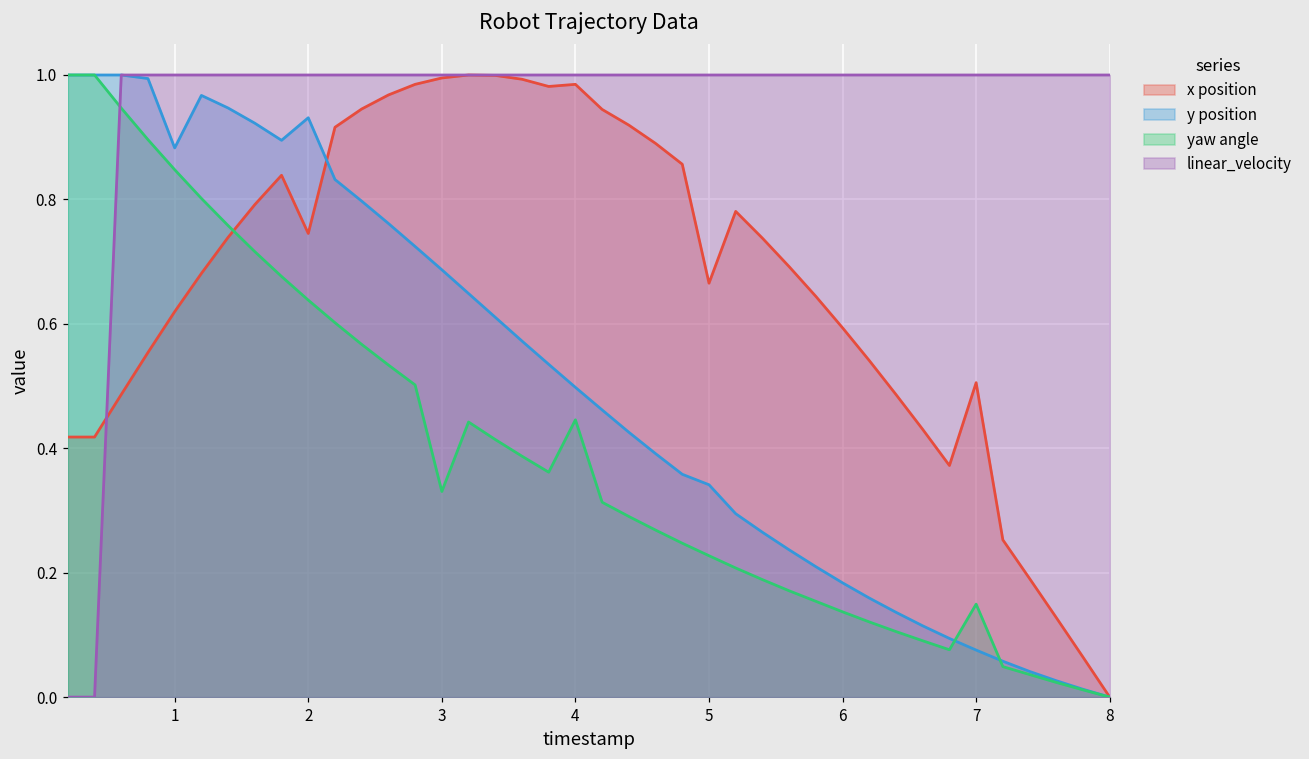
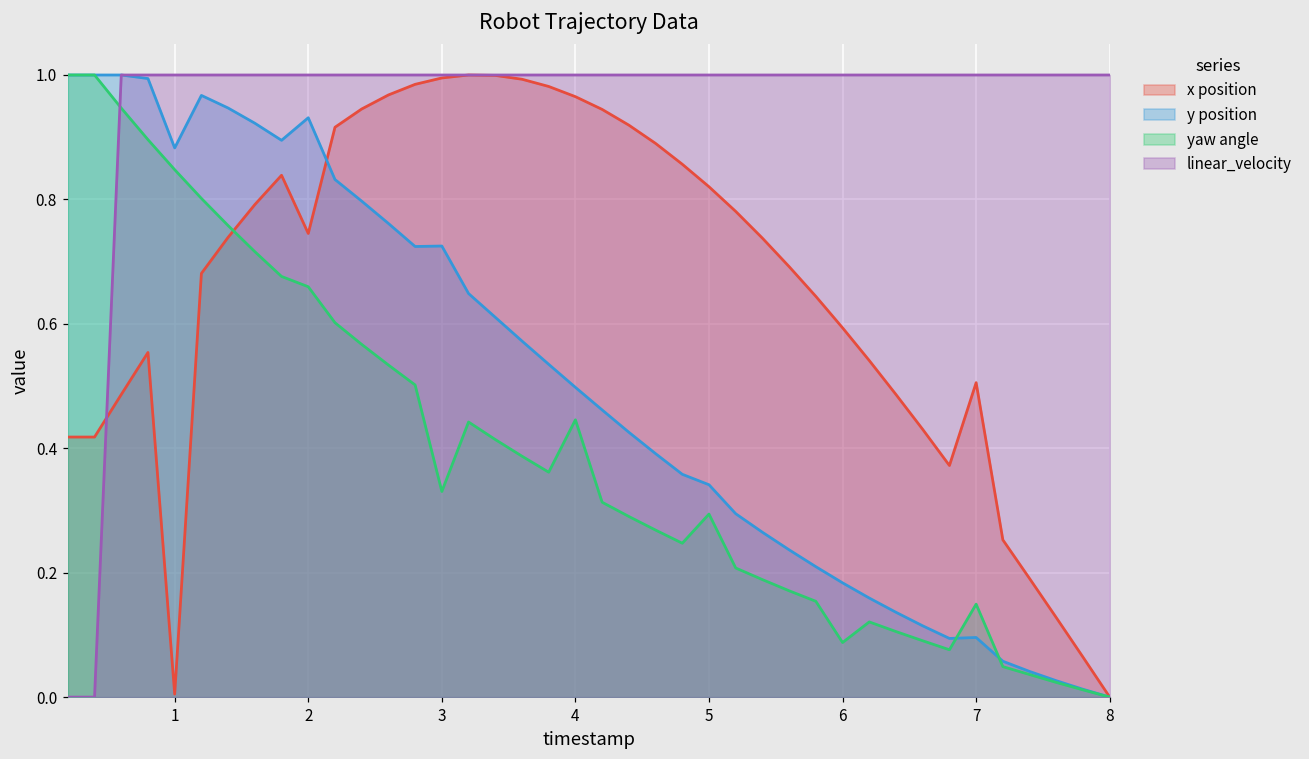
x position, 1: 0.62 -> 0.00
yaw angle, 2: 0.64 -> 0.66
y position, 3: 0.69 -> 0.73
x position, 4: 0.98 -> 0.97
x position, 5: 0.67 -> 0.82
yaw angle, 5: 0.23 -> 0.29
yaw angle, 6: 0.14 -> 0.09
y position, 7: 0.08 -> 0.10
